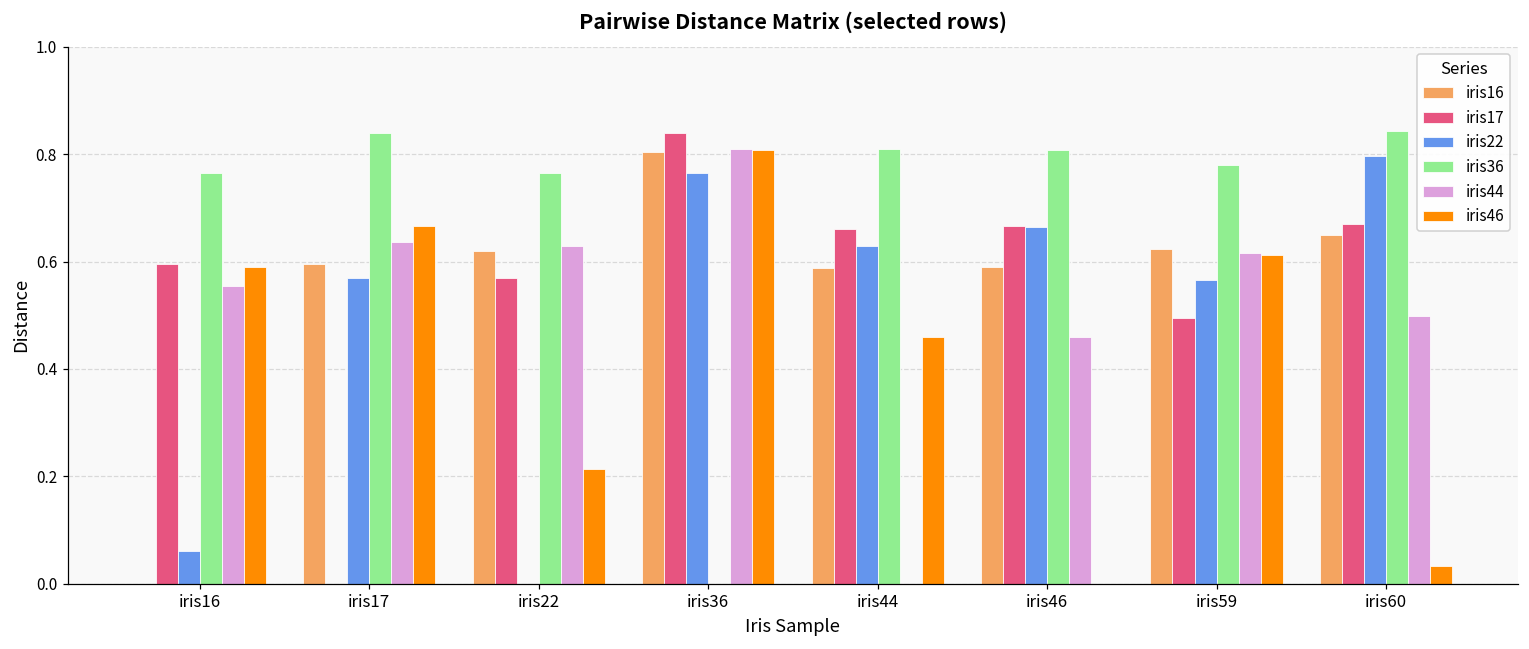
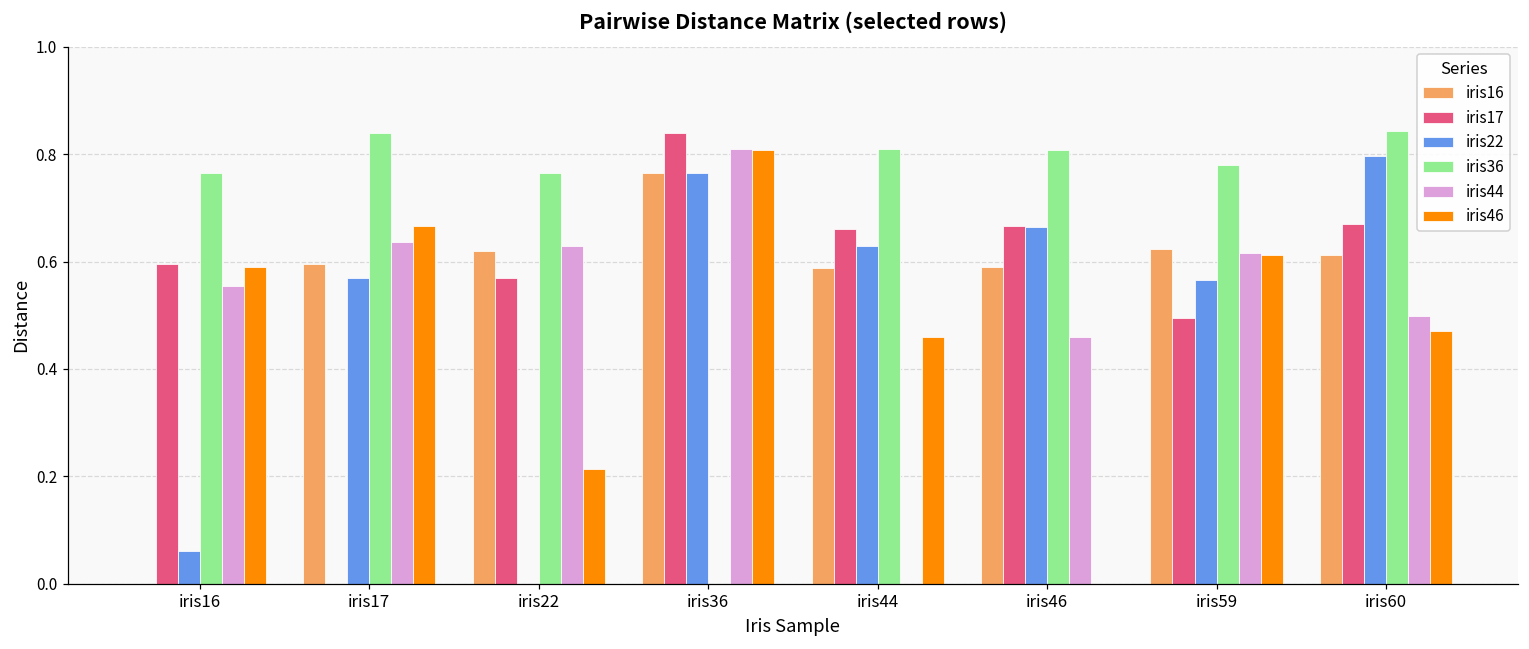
iris16, iris36: 0.80 -> 0.77
iris16, iris60: 0.65 -> 0.61
iris46, iris60: 0.03 -> 0.47
